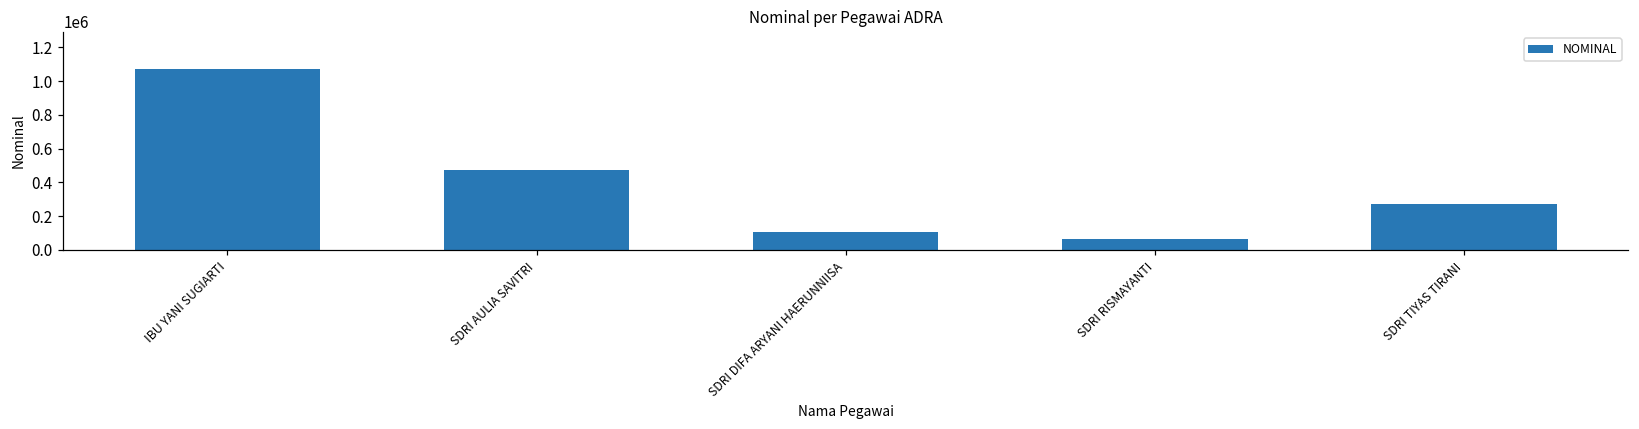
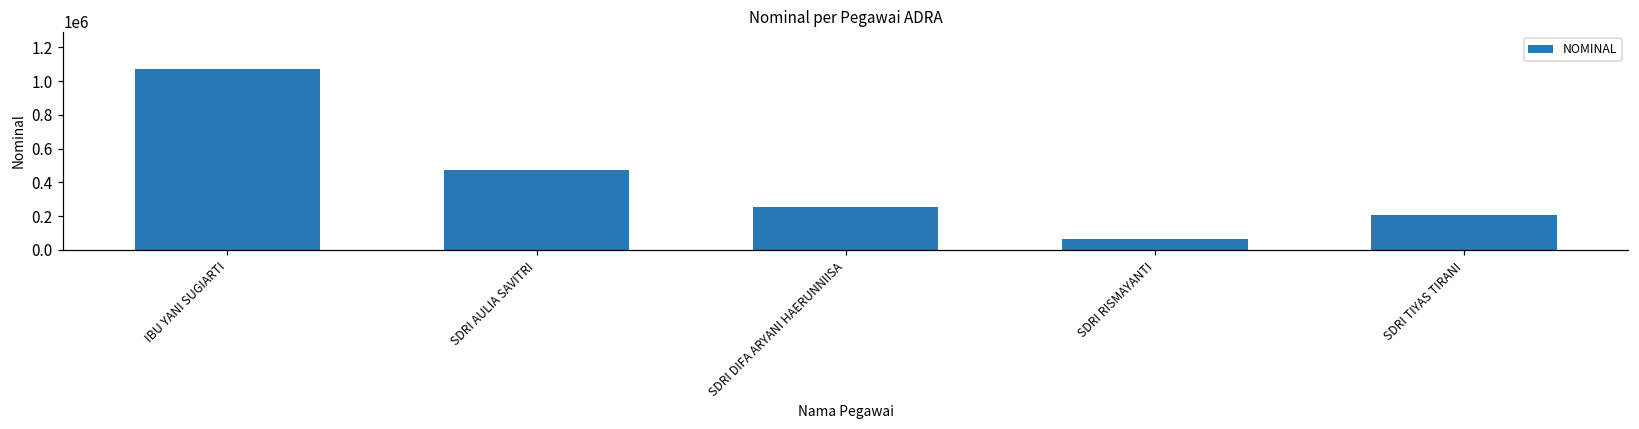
SDRI DIFA ARYANI HAERUNNIISA: 100000 -> 260000
SDRI TIYAS TIRANI: 280000 -> 200000
